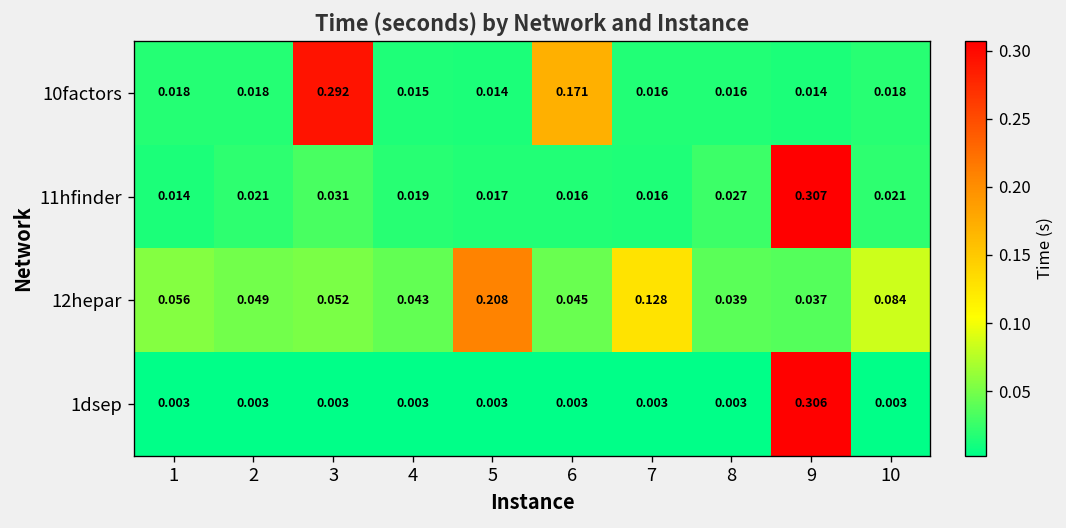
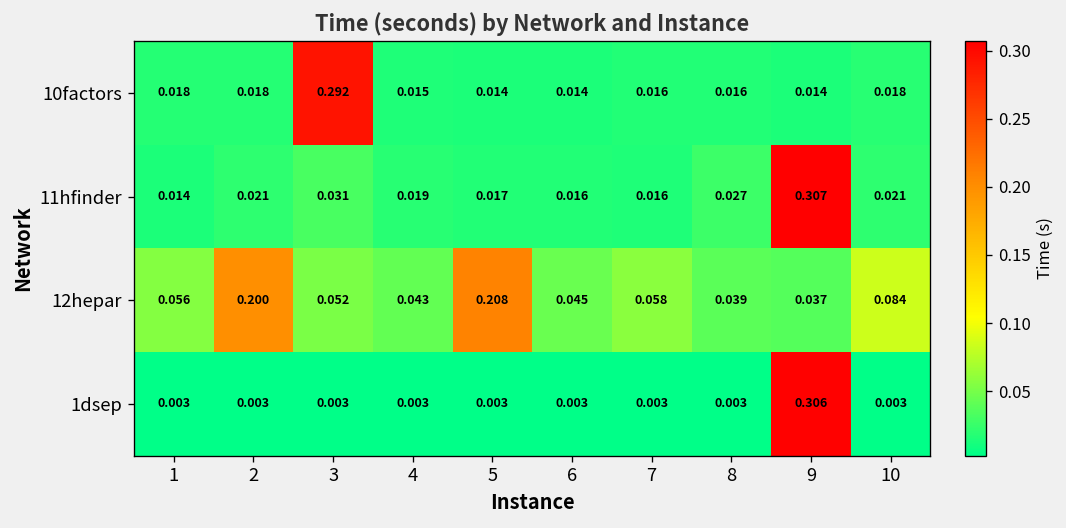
10factors, 6: 0.171 -> 0.014
12hepar, 2: 0.049 -> 0.200
12hepar, 7: 0.128 -> 0.058
